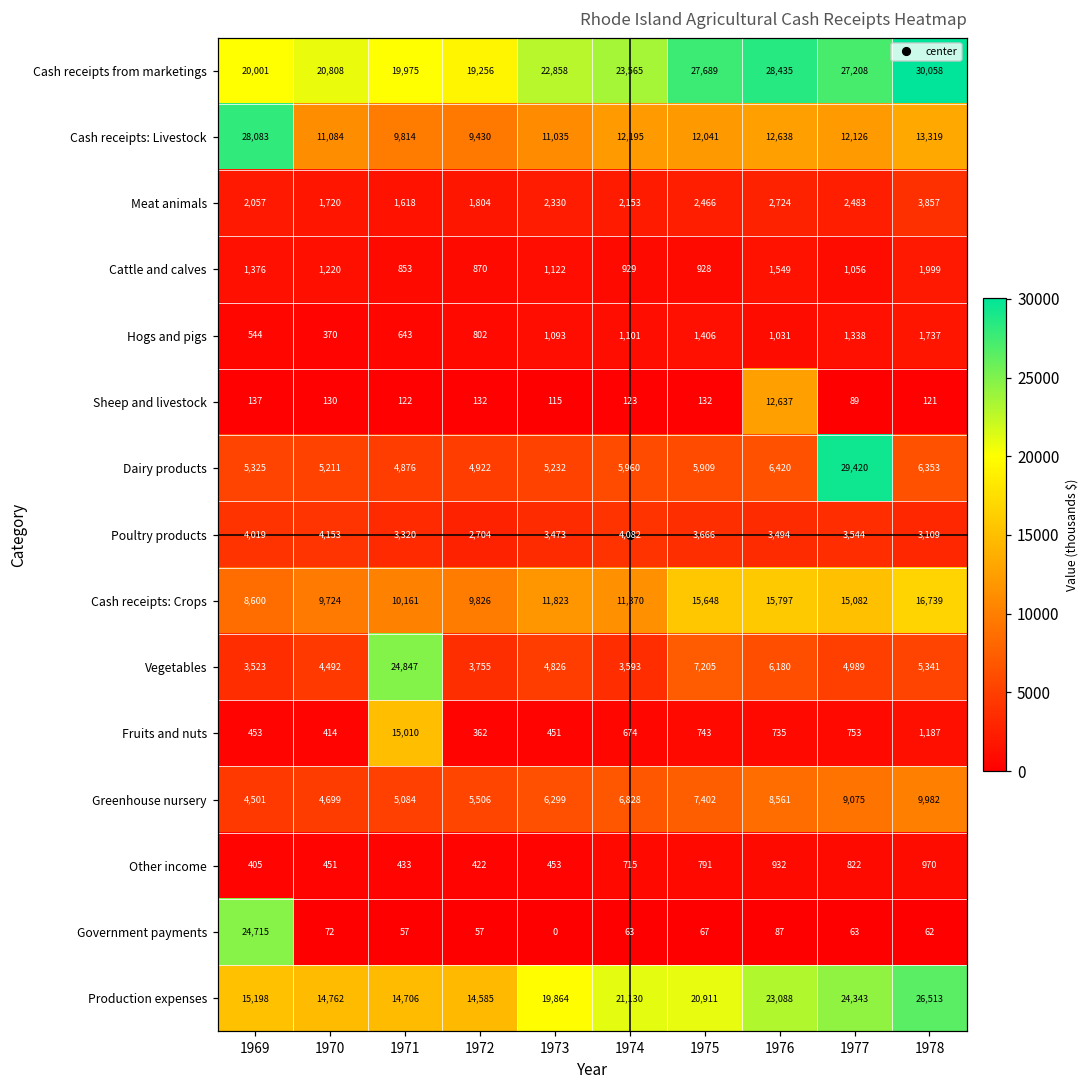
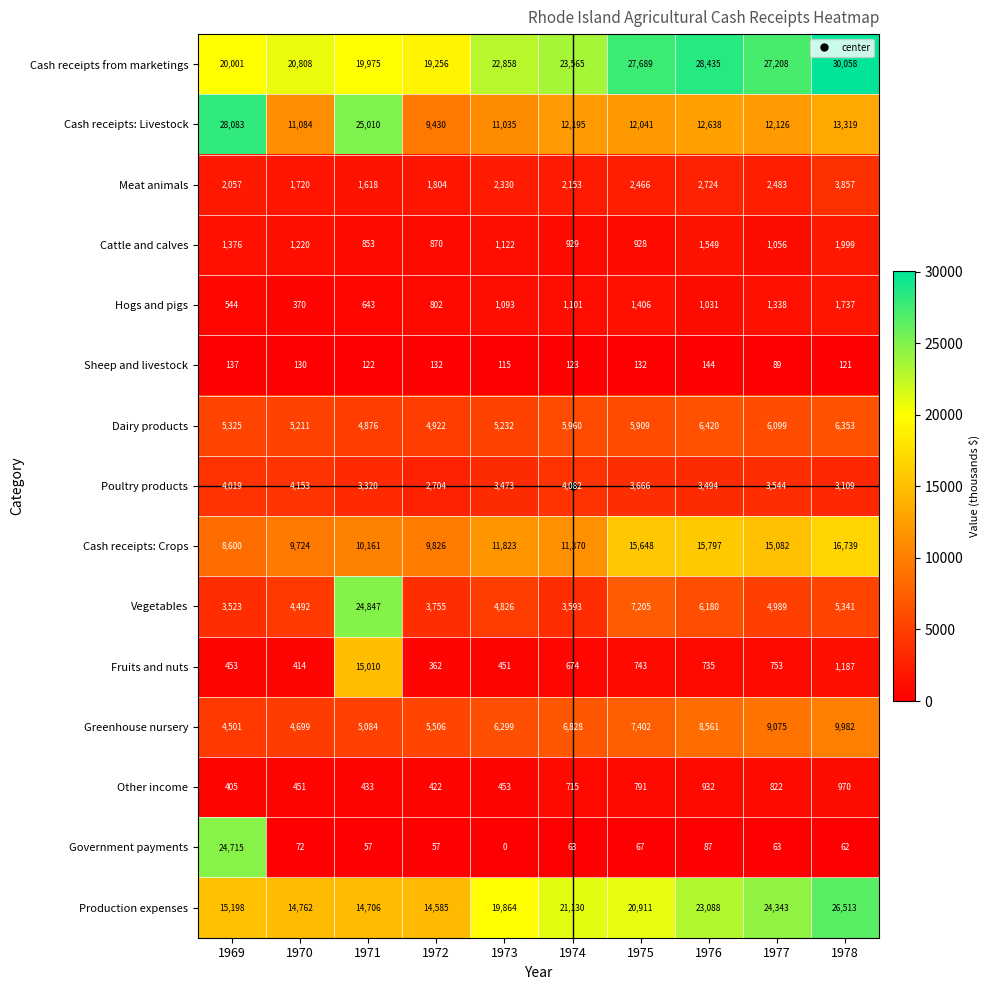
Cash receipts: Livestock, 1971: 9,814 -> 25,010
Sheep and livestock, 1976: 12,637 -> 144
Dairy products, 1977: 29,420 -> 6,099
